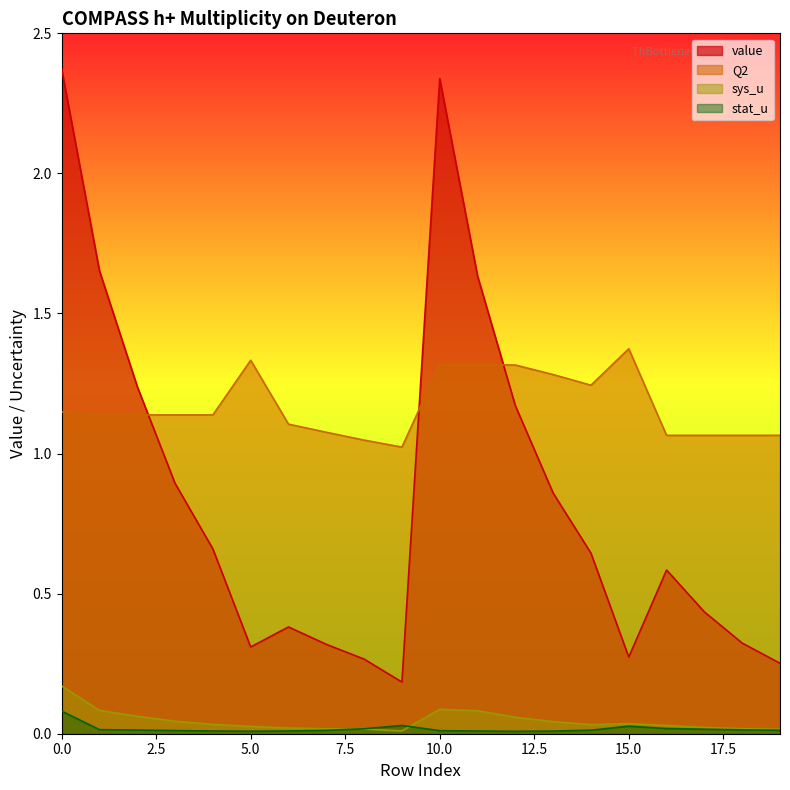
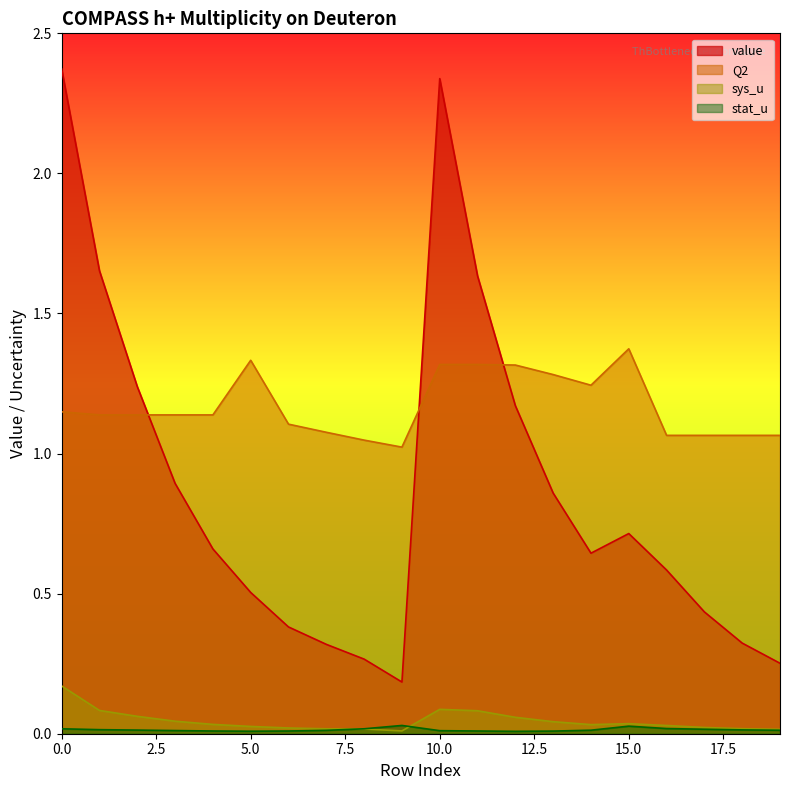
stat_u, 0.0: 0.08 -> 0.02
value, 5.0: 0.31 -> 0.50
value, 15.0: 0.27 -> 0.71
